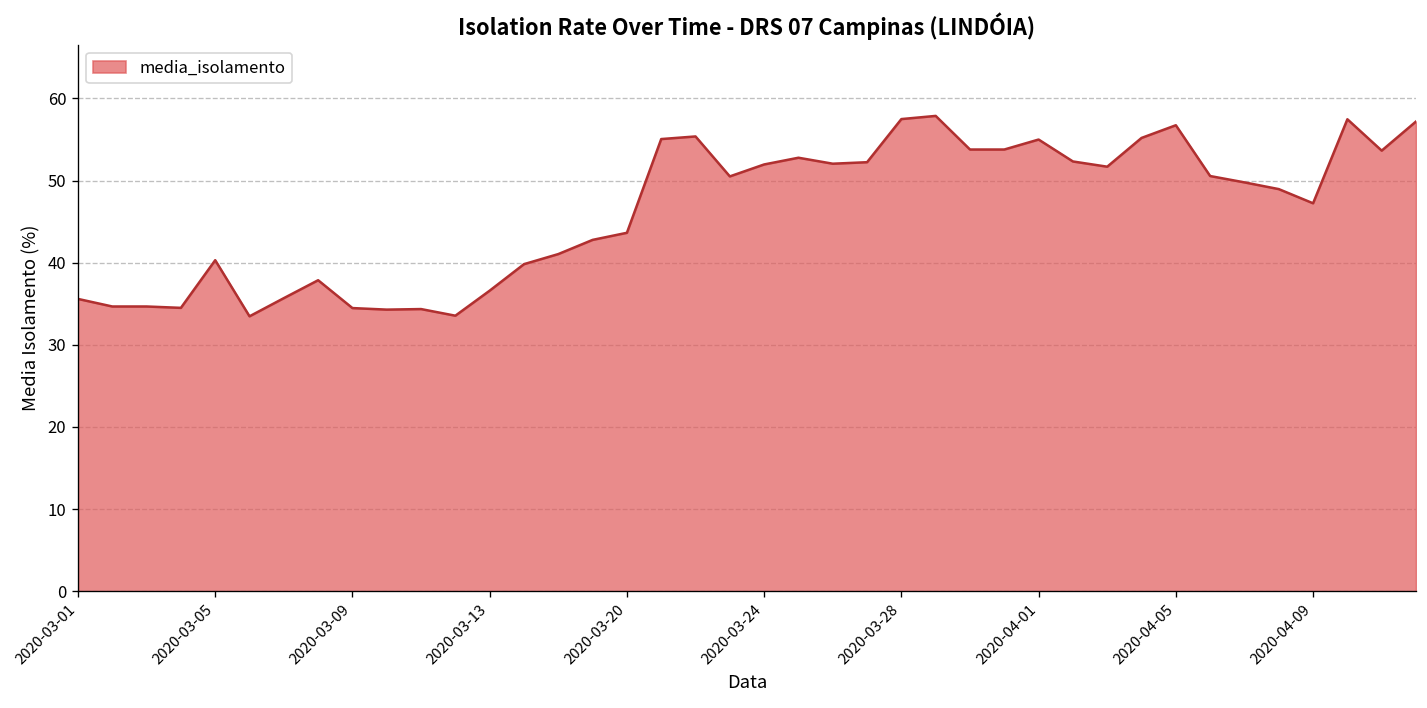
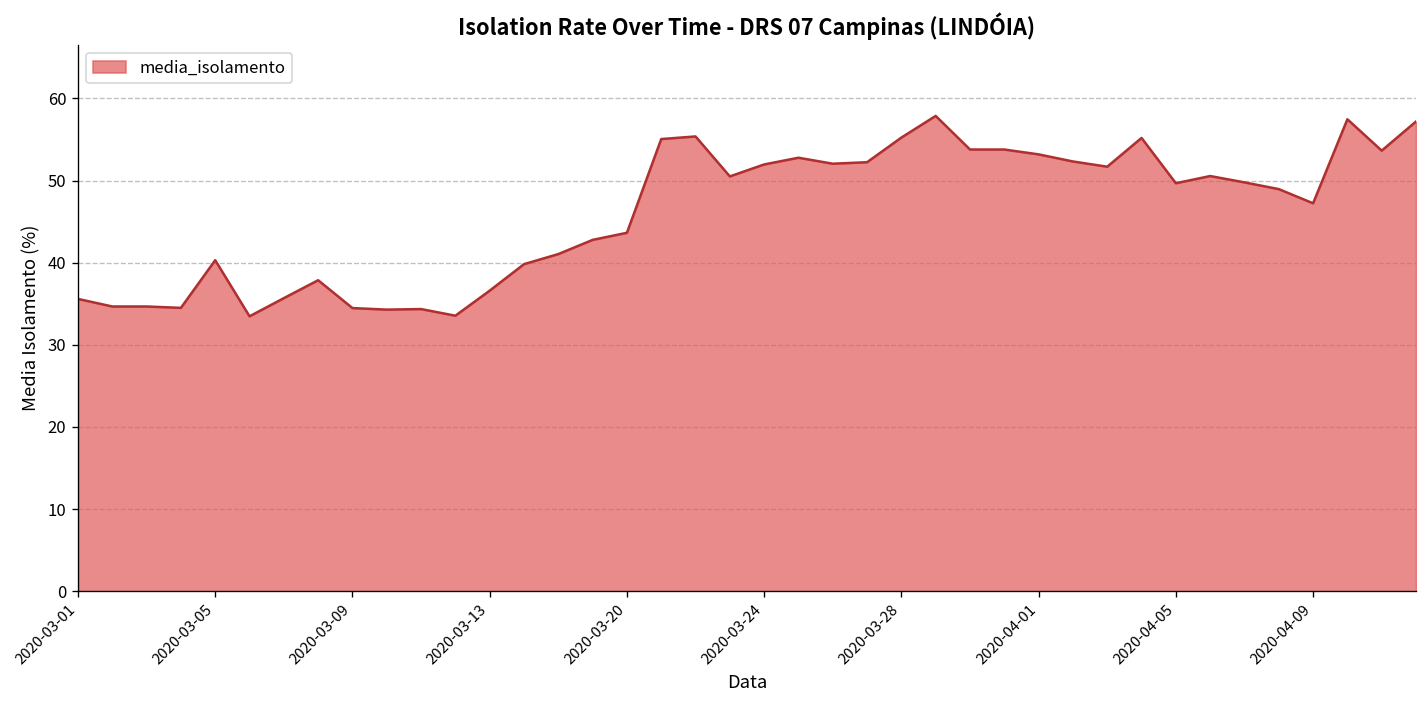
2020-03-28: 57 -> 55
2020-04-01: 55 -> 53
2020-04-05: 57 -> 50
